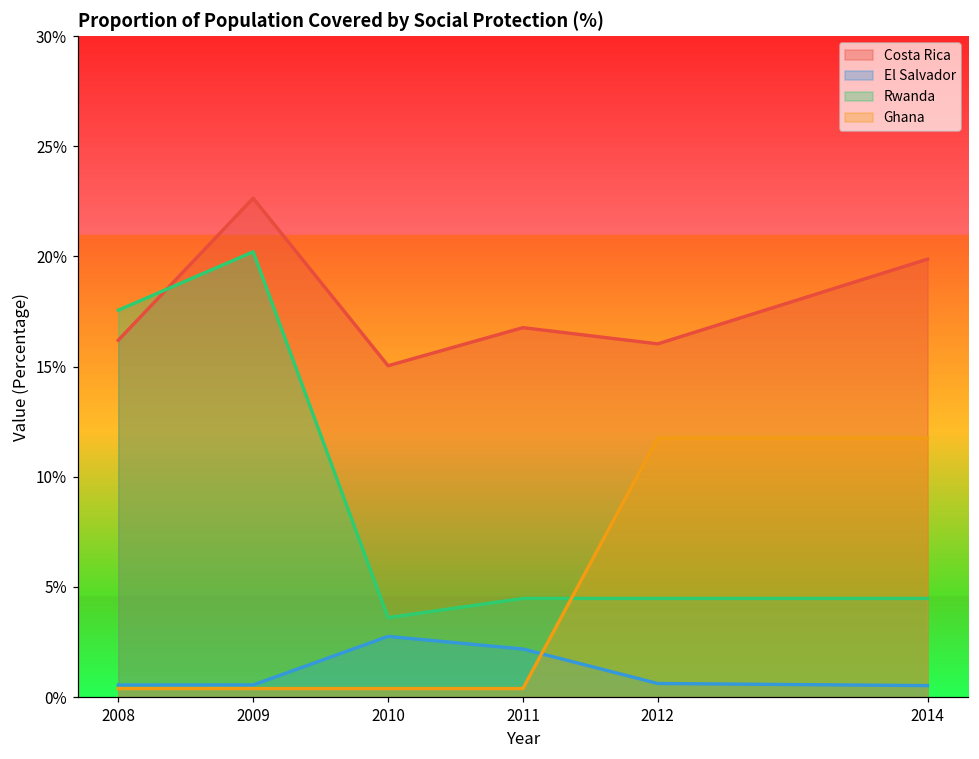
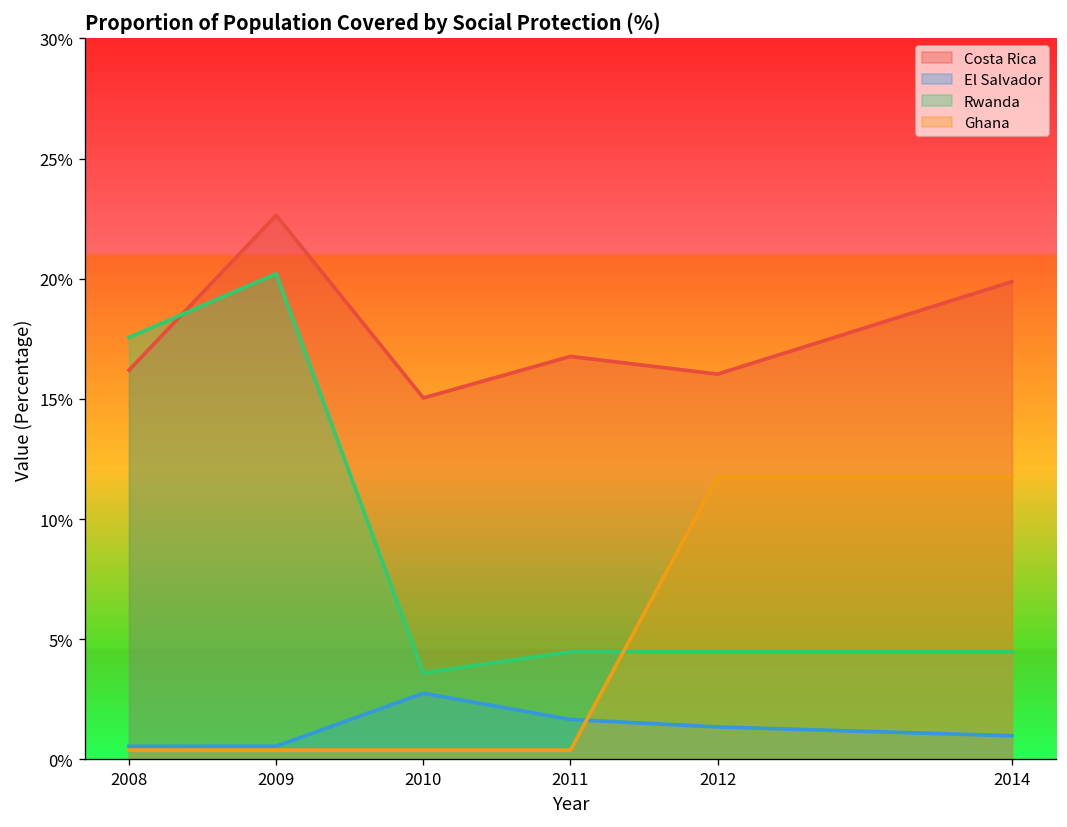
El Salvador, 2011: 2.2% -> 1.7%
El Salvador, 2012: 0.6% -> 1.4%
El Salvador, 2014: 0.5% -> 1.0%
